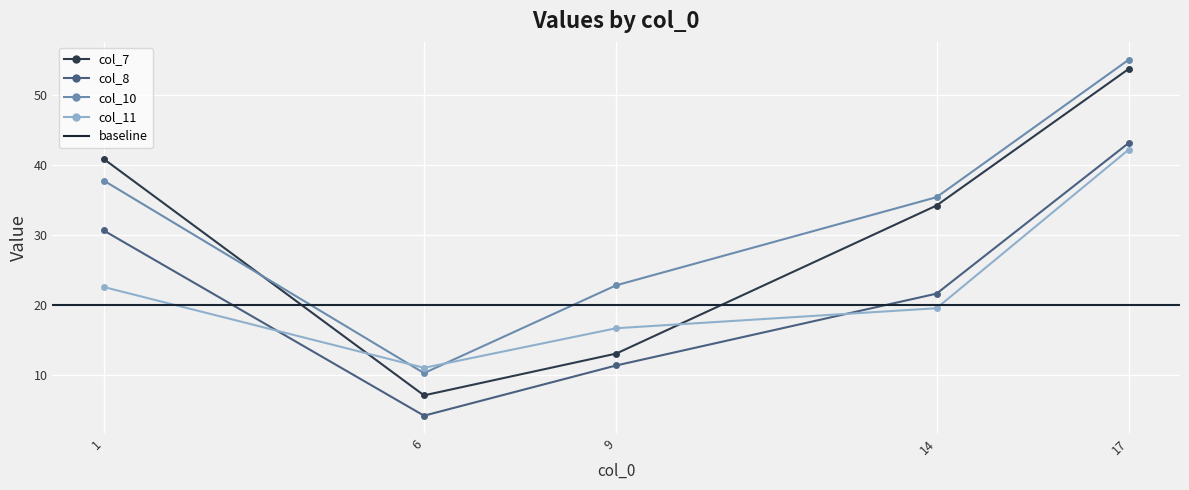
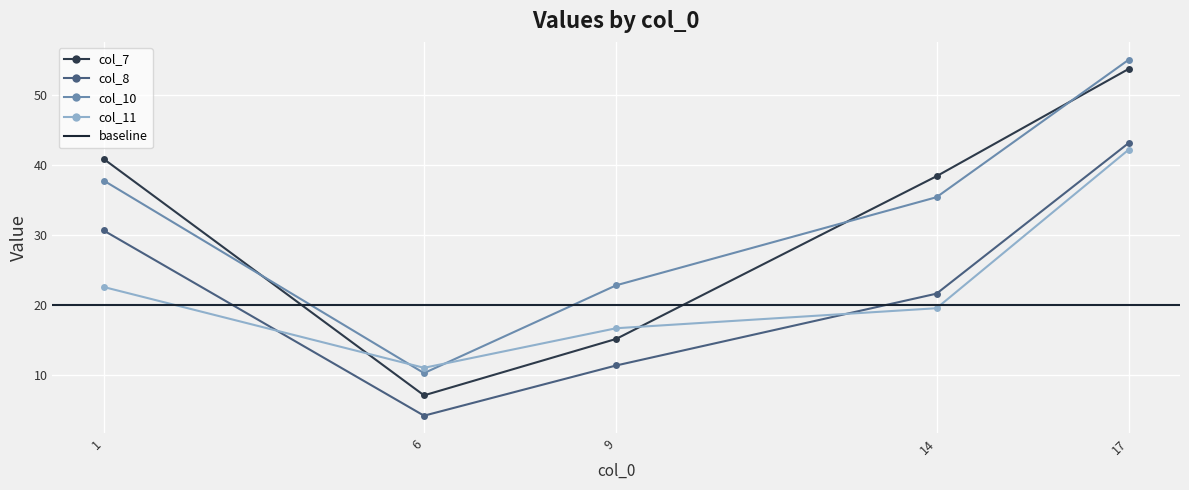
col_7, 9: 13 -> 15
col_7, 14: 34 -> 38
